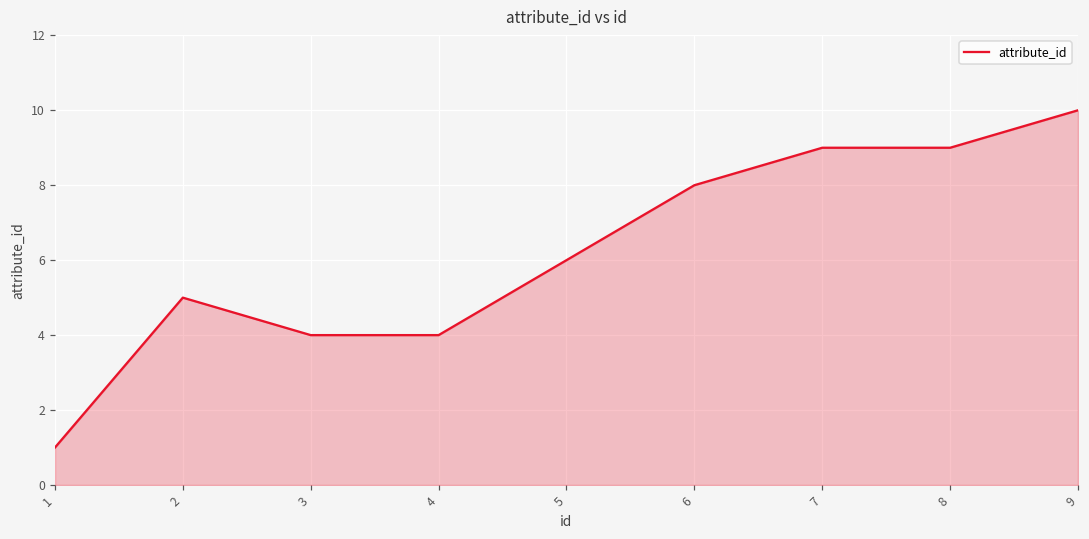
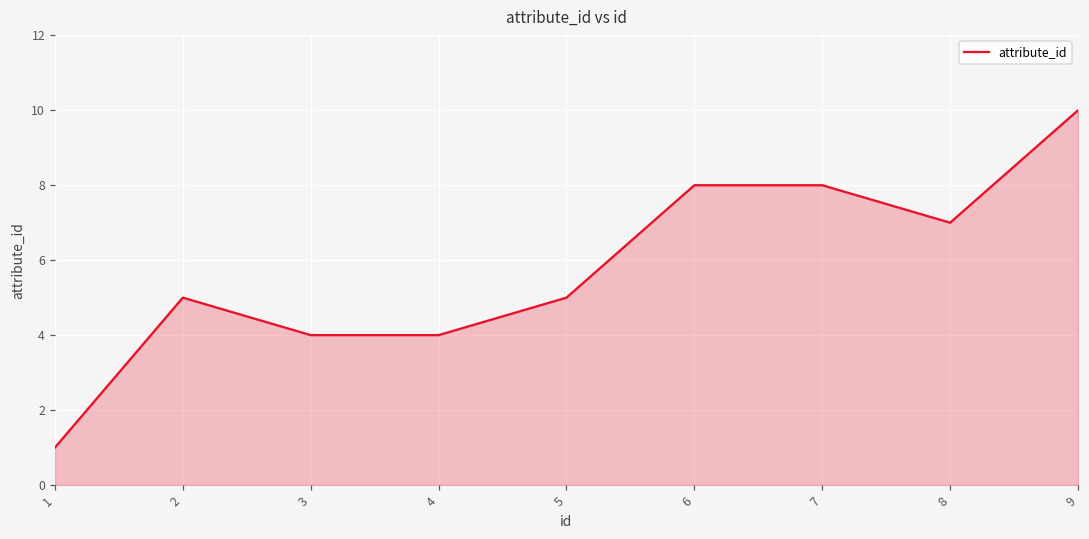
5: 6 -> 5
7: 9 -> 8
8: 9 -> 7
